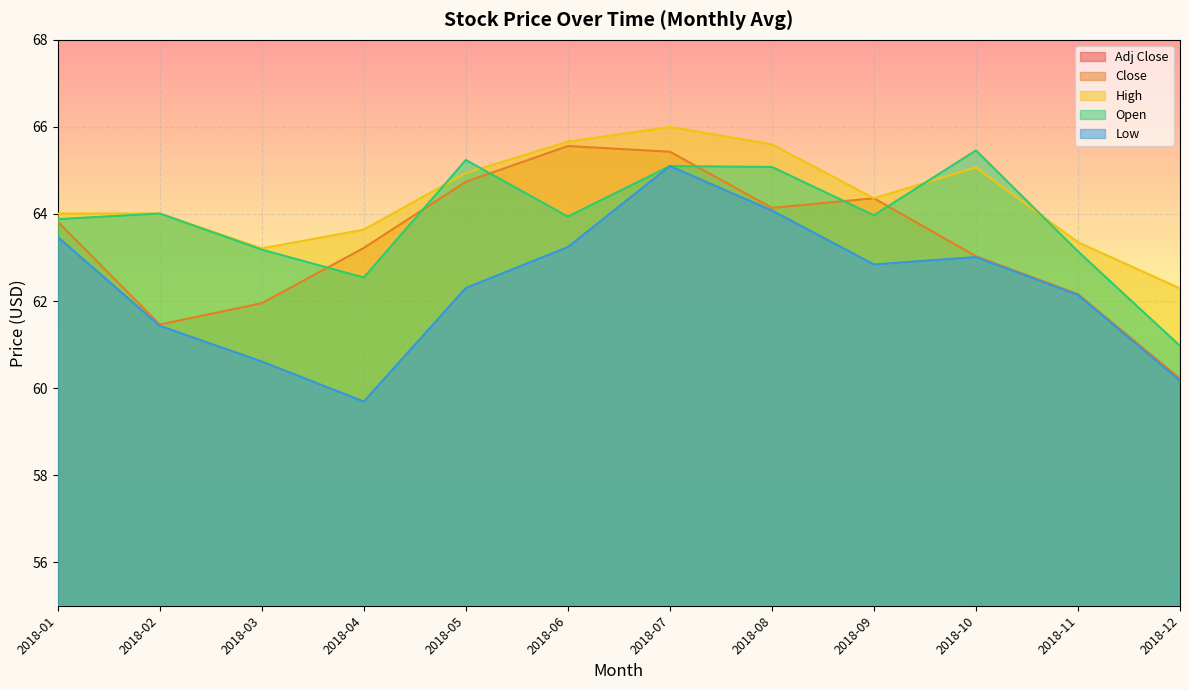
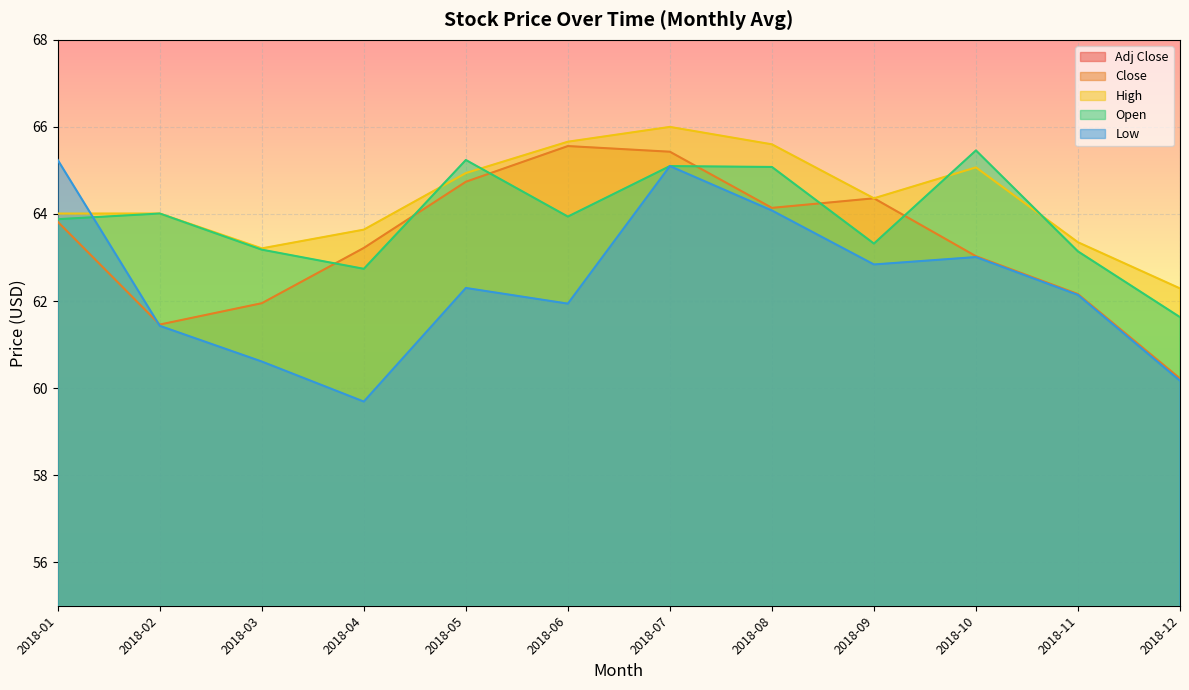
Low, 2018-01: 63.5 -> 65.2
Open, 2018-04: 62.5 -> 62.7
Low, 2018-06: 63.2 -> 61.9
Open, 2018-09: 64.0 -> 63.3
Open, 2018-12: 61.0 -> 61.6
